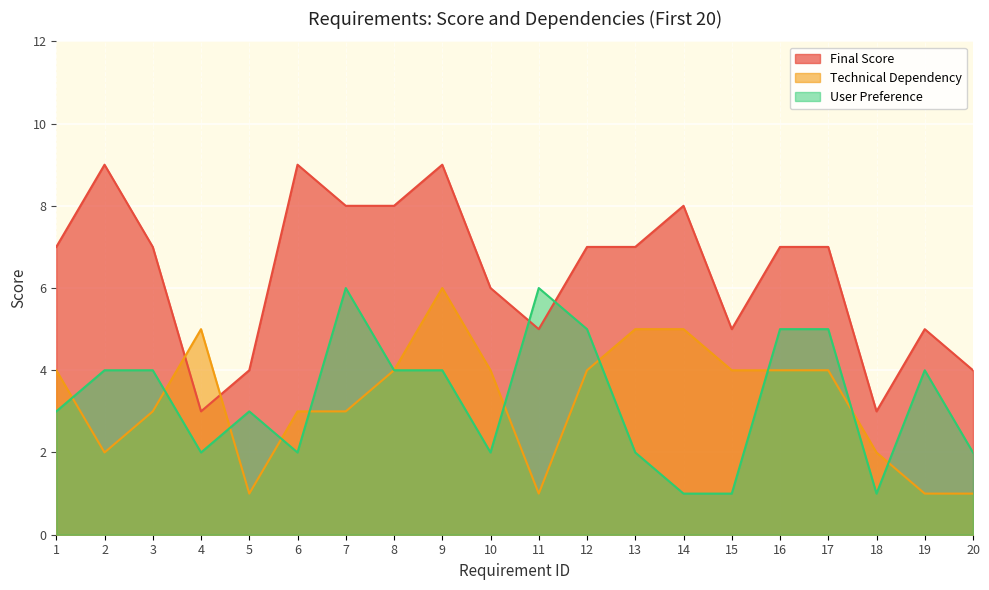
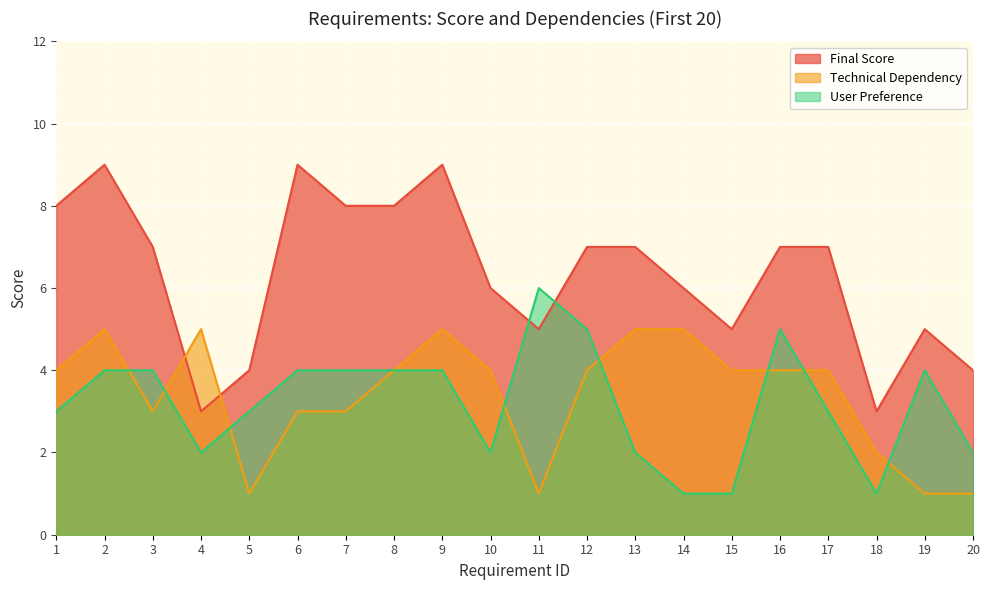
Final Score, 1: 7 -> 8
Technical Dependency, 2: 2 -> 5
User Preference, 6: 2 -> 4
User Preference, 7: 6 -> 4
Technical Dependency, 9: 6 -> 5
Final Score, 14: 8 -> 6
User Preference, 17: 5 -> 3
